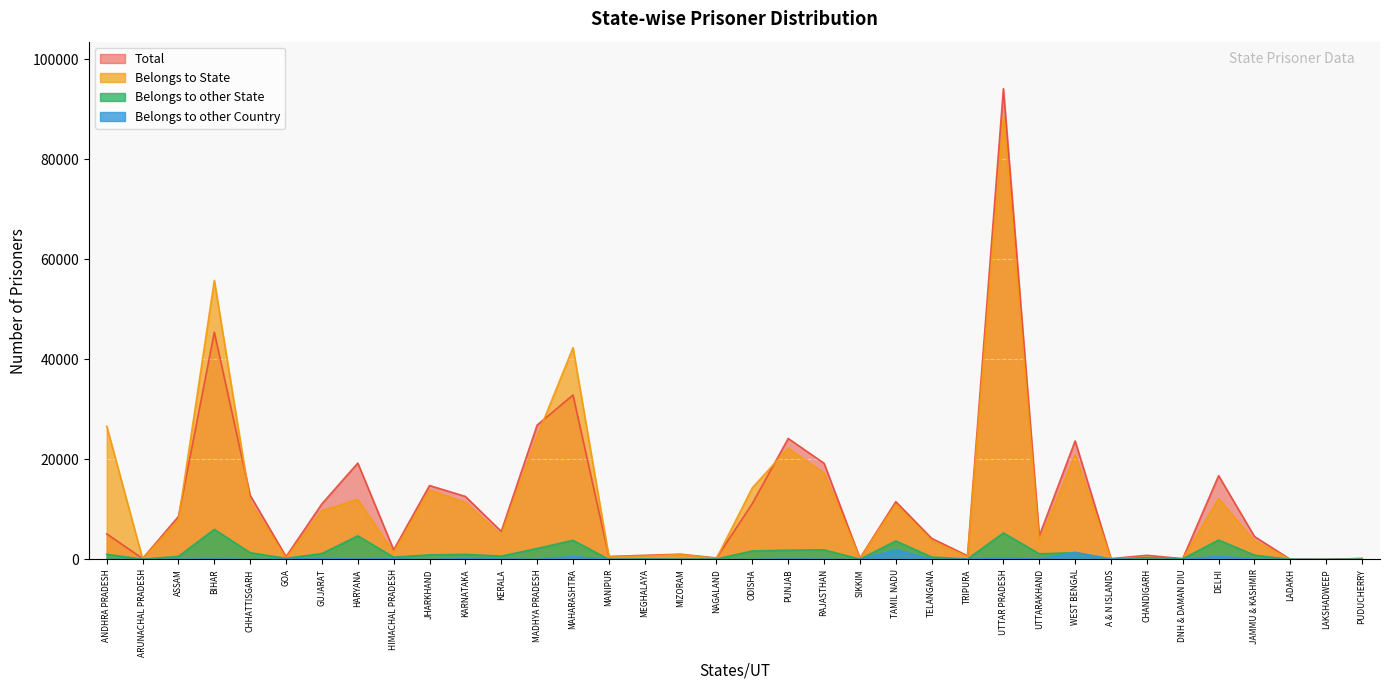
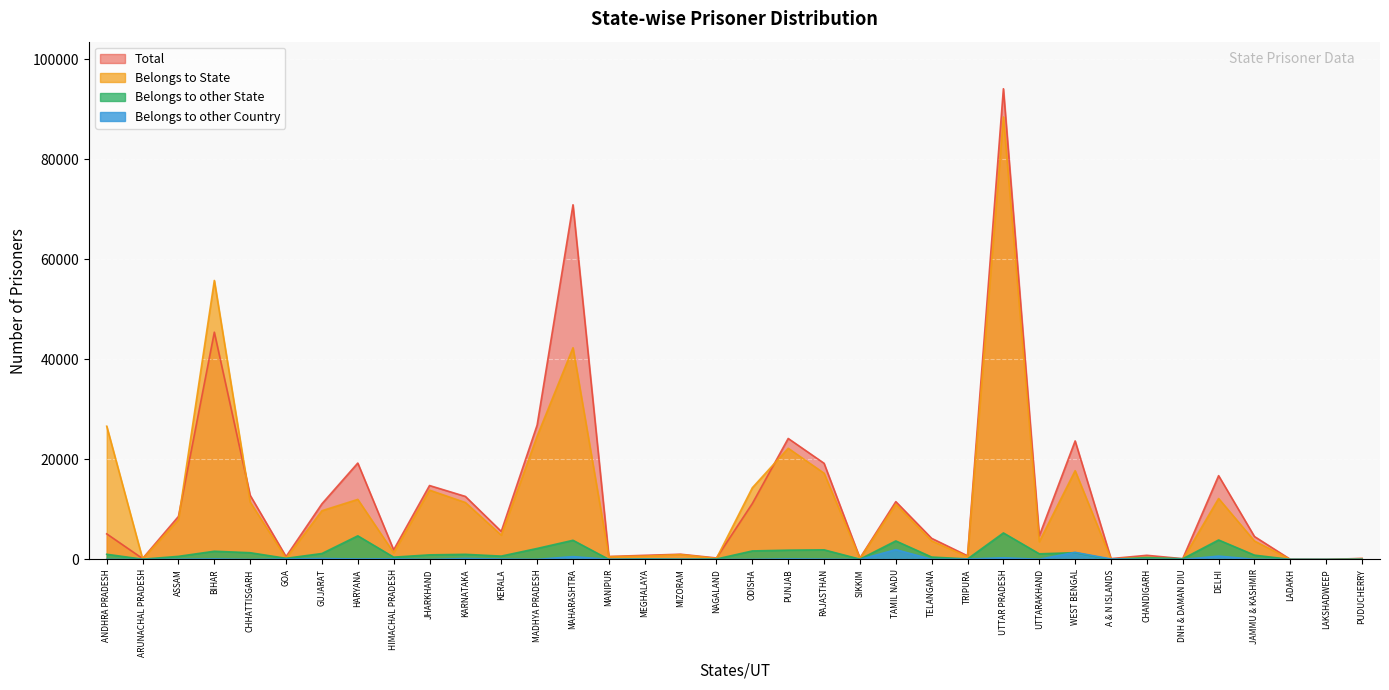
Belongs to other State, BIHAR: 6000 -> 2000
Total, MAHARASHTRA: 33000 -> 71000
Belongs to State, WEST BENGAL: 21000 -> 18000
